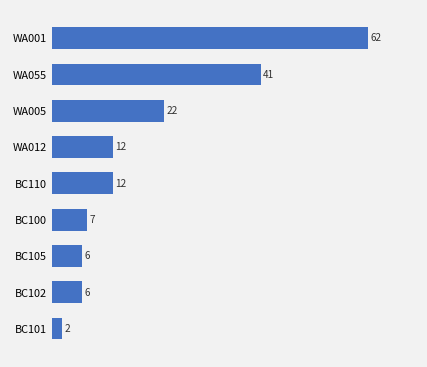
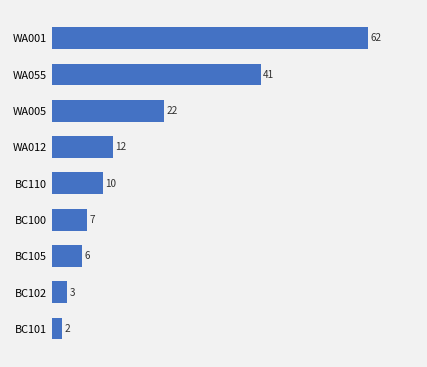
BC110: 12 -> 10
BC102: 6 -> 3
